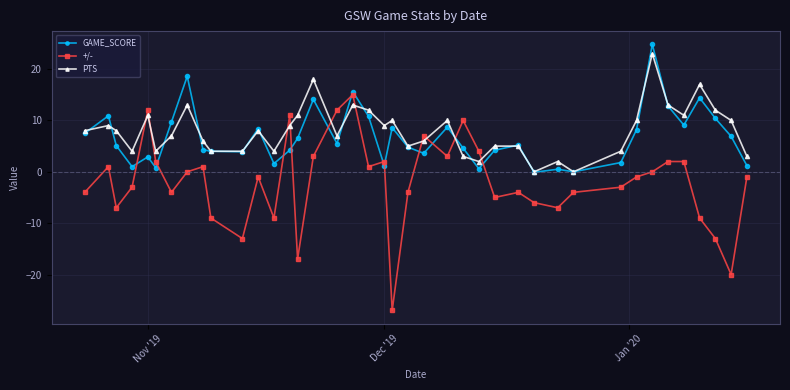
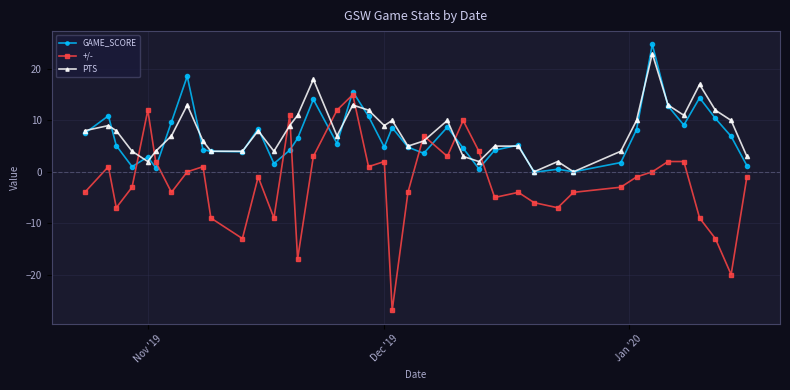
PTS, Nov '19: 11 -> 2
GAME_SCORE, Dec '19: 1 -> 5
